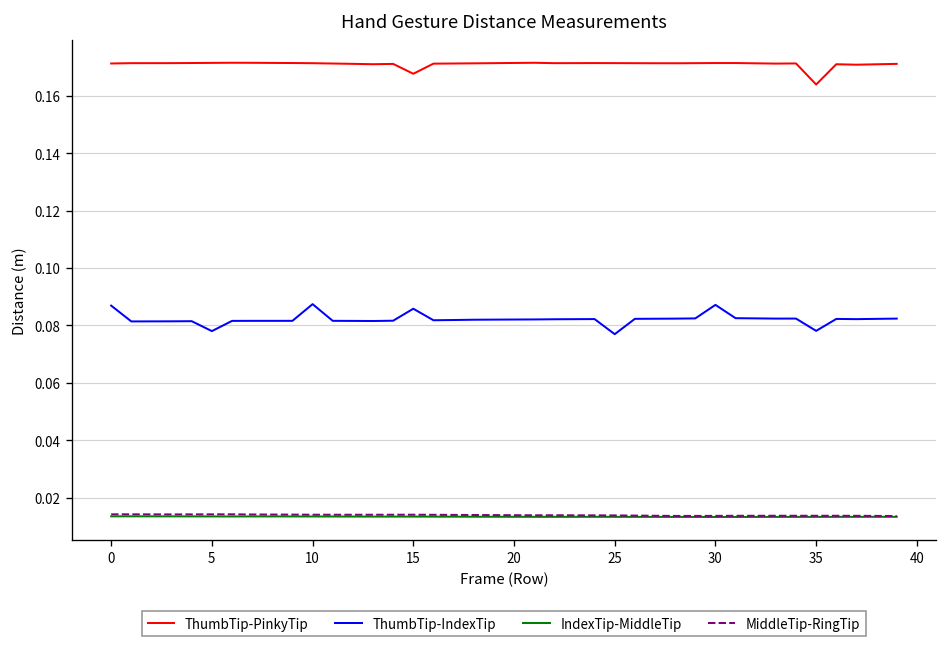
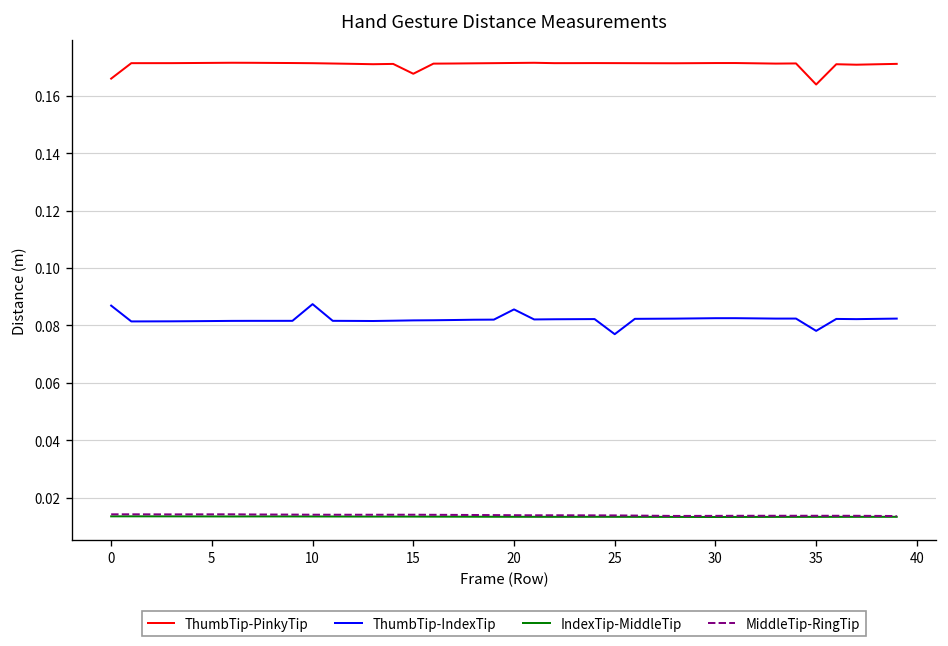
ThumbTip-PinkyTip, 0: 0.171 -> 0.166
ThumbTip-IndexTip, 5: 0.078 -> 0.082
ThumbTip-IndexTip, 15: 0.086 -> 0.082
ThumbTip-IndexTip, 20: 0.082 -> 0.086
ThumbTip-IndexTip, 30: 0.087 -> 0.083
